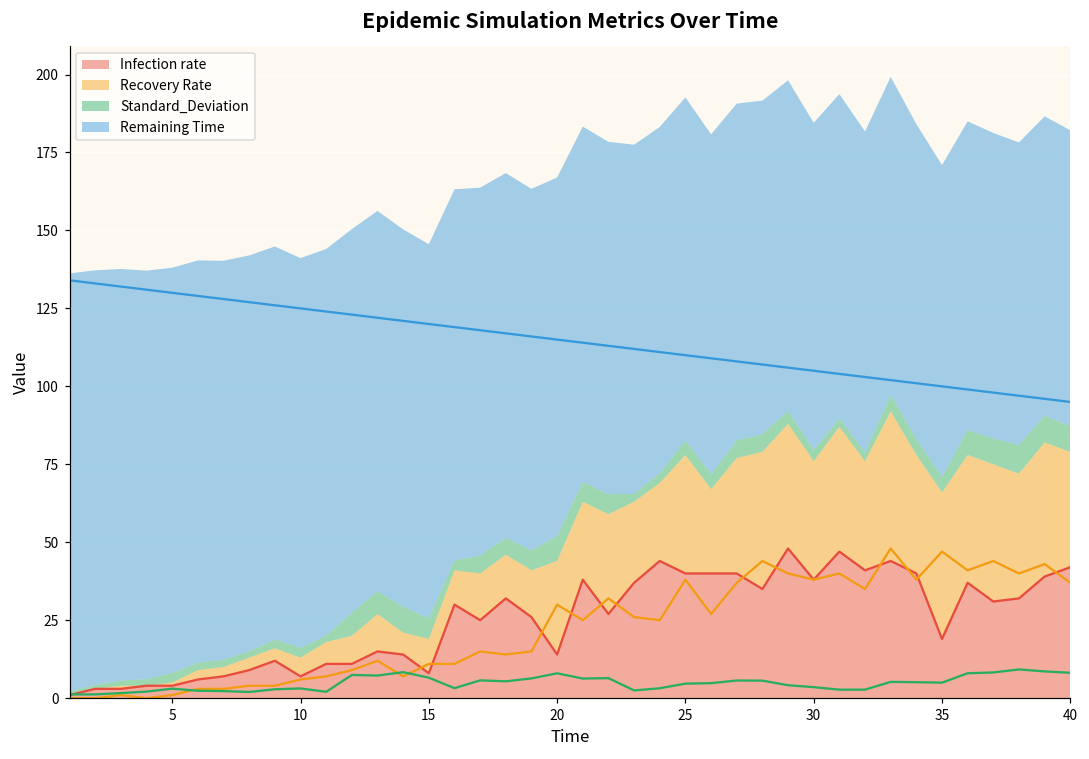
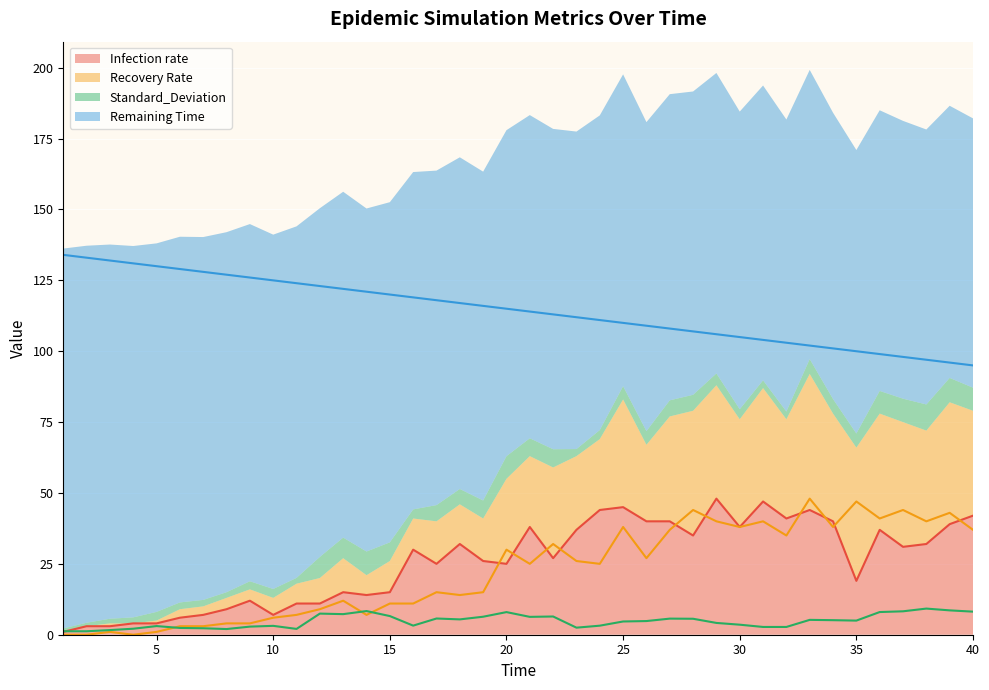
Infection rate, 15: 8 -> 15
Infection rate, 20: 14 -> 25
Infection rate, 25: 40 -> 45
